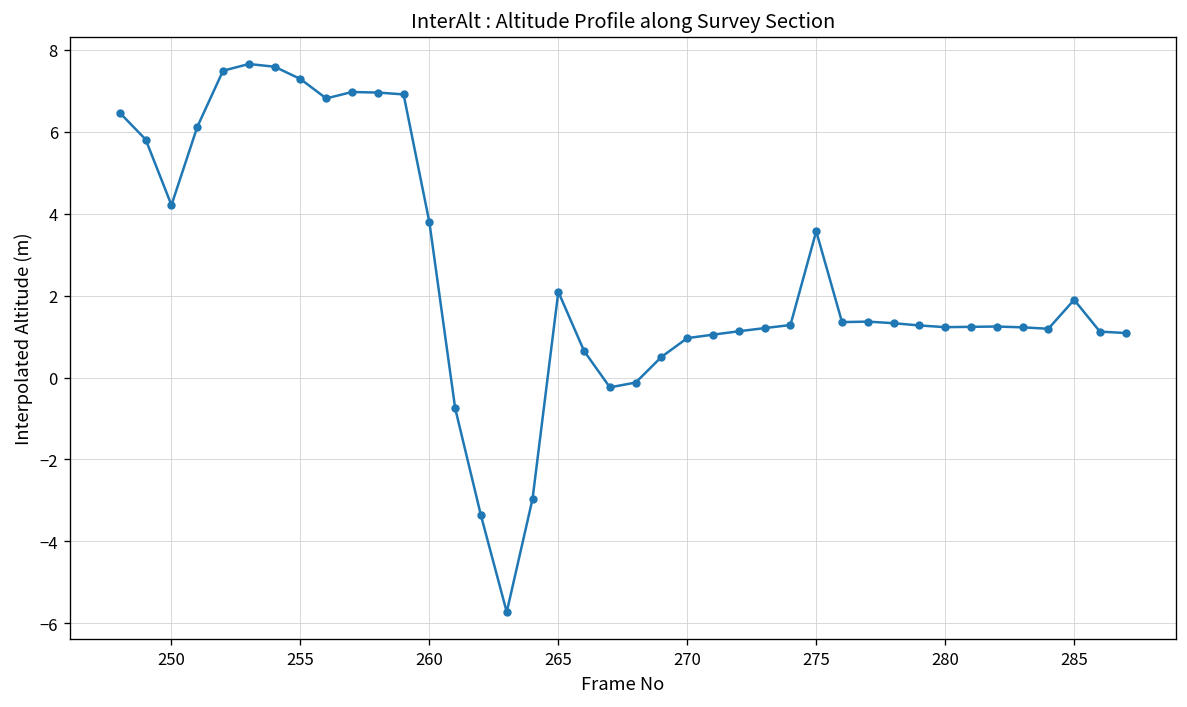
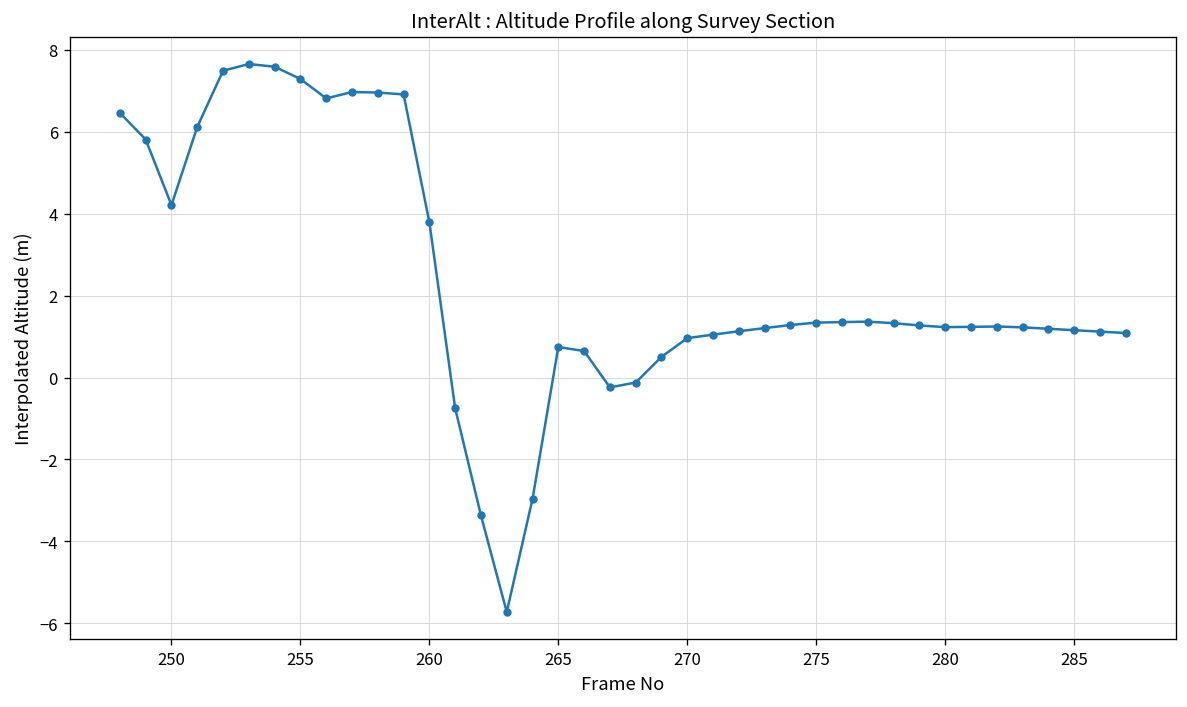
265: 2.1 -> 0.7
275: 3.6 -> 1.3
285: 1.9 -> 1.2
